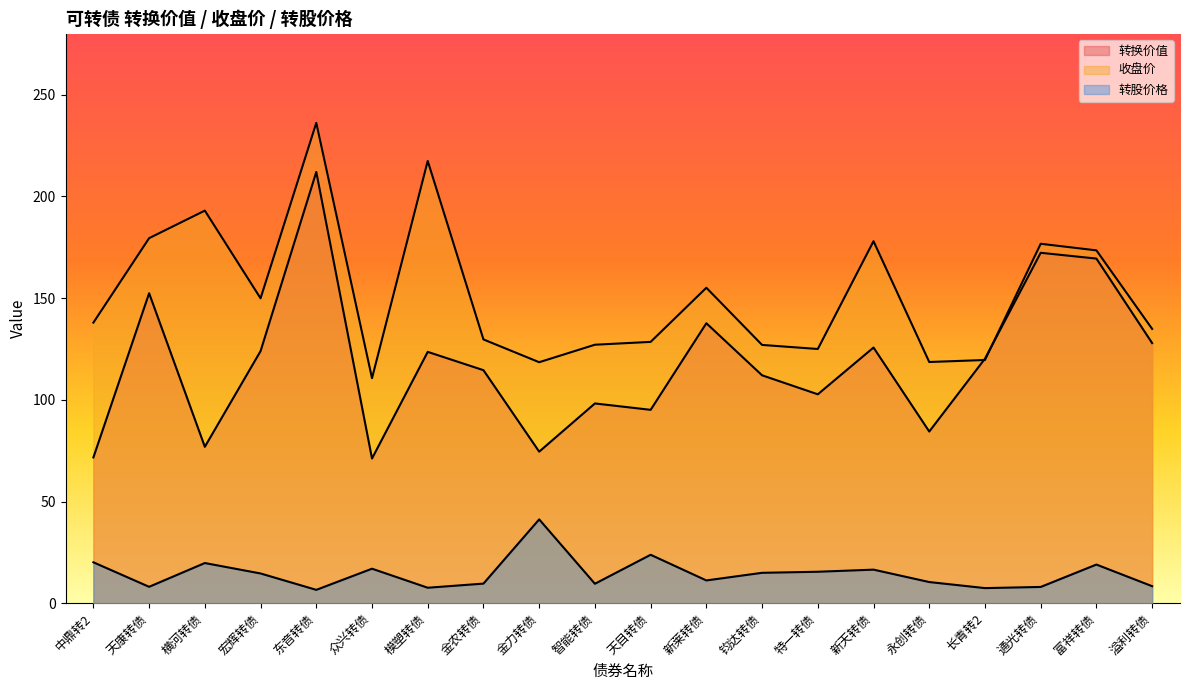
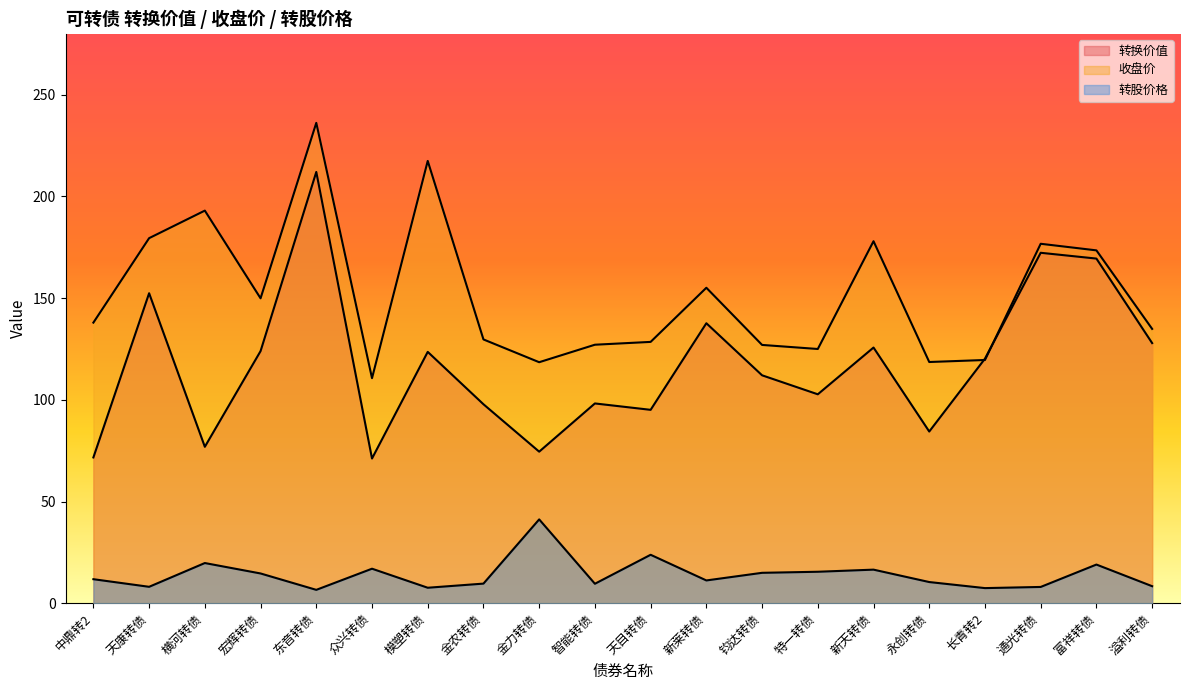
转股价格, 中鼎转2: 20 -> 12
转换价值, 金农转债: 115 -> 98
